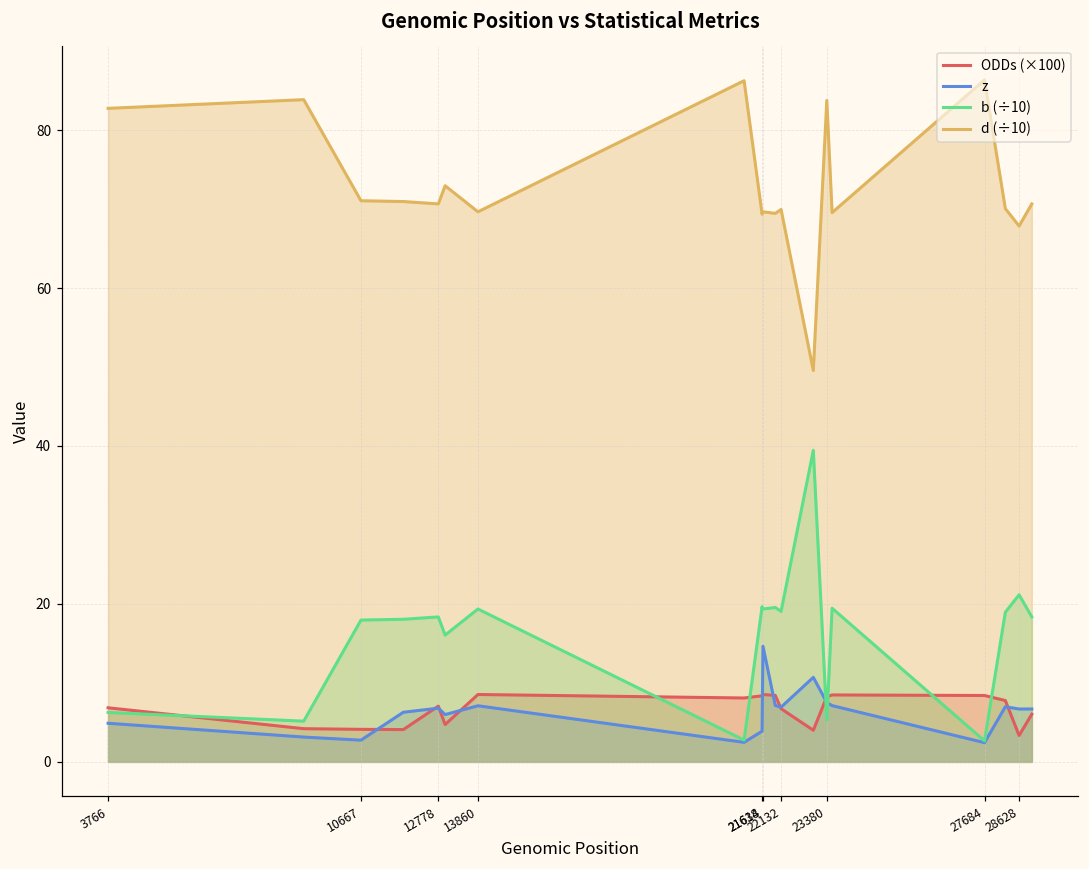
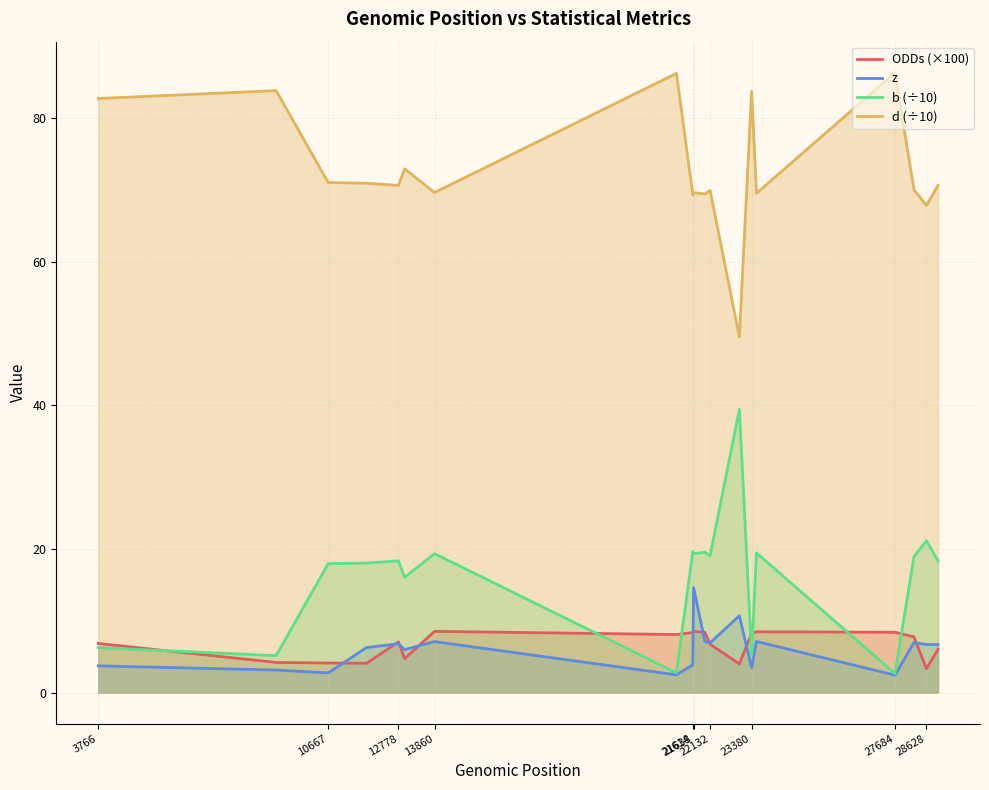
z, 3766: 5 -> 4
z, 23380: 8 -> 3
